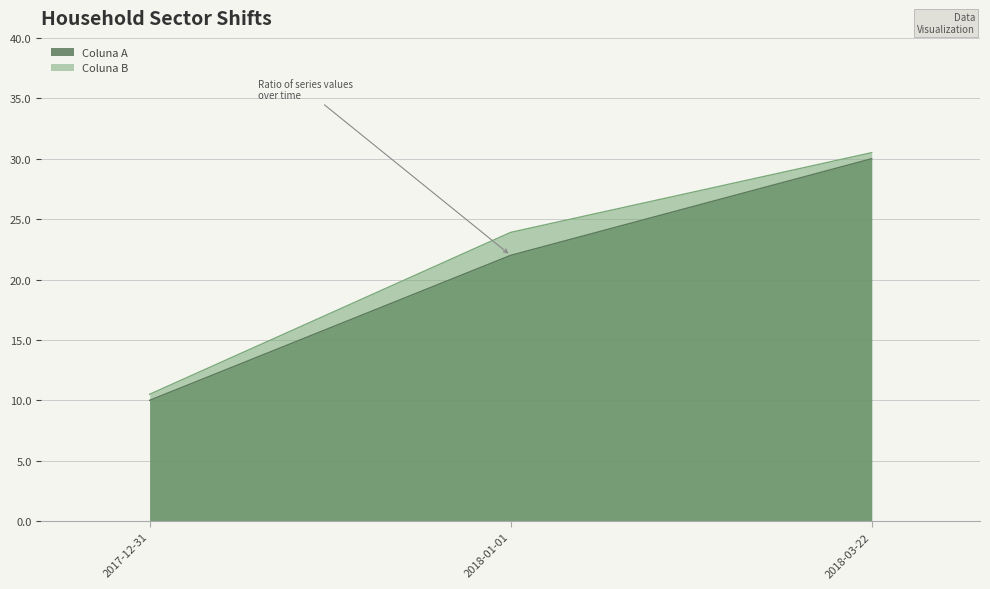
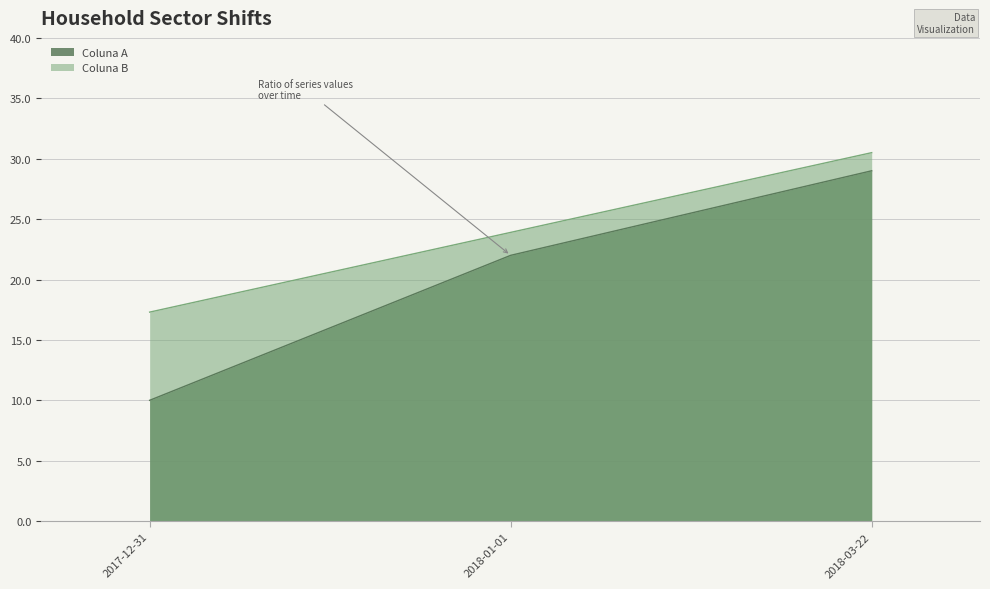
Coluna B, 2017-12-31: 10.5 -> 17.3
Coluna A, 2018-03-22: 30 -> 29
